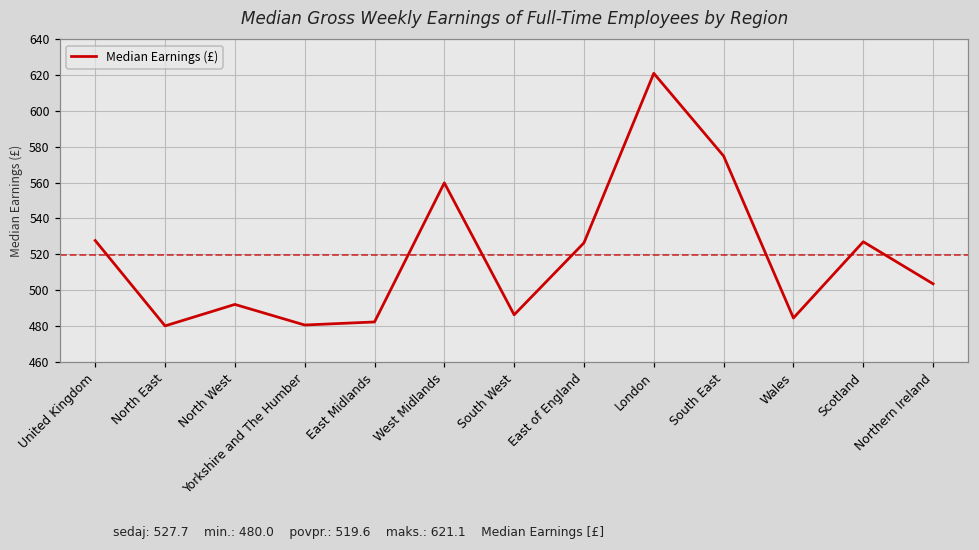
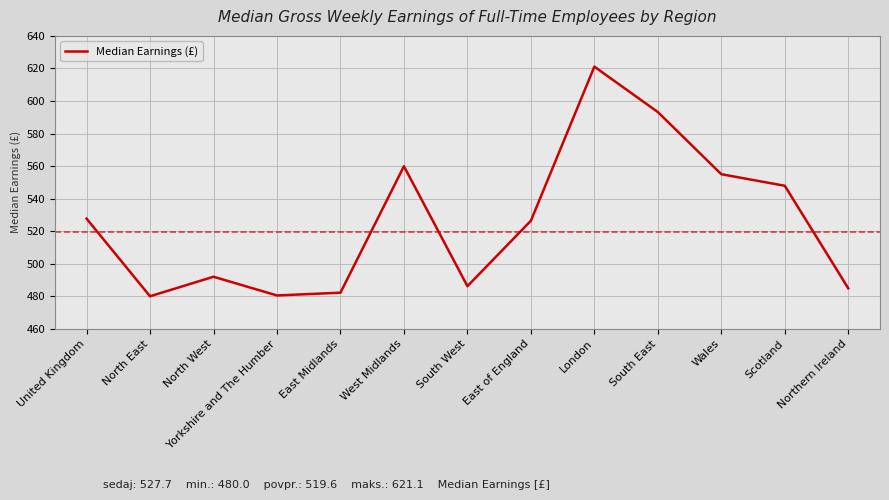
South East: 575 -> 593
Wales: 484 -> 555
Scotland: 527 -> 548
Northern Ireland: 504 -> 485
